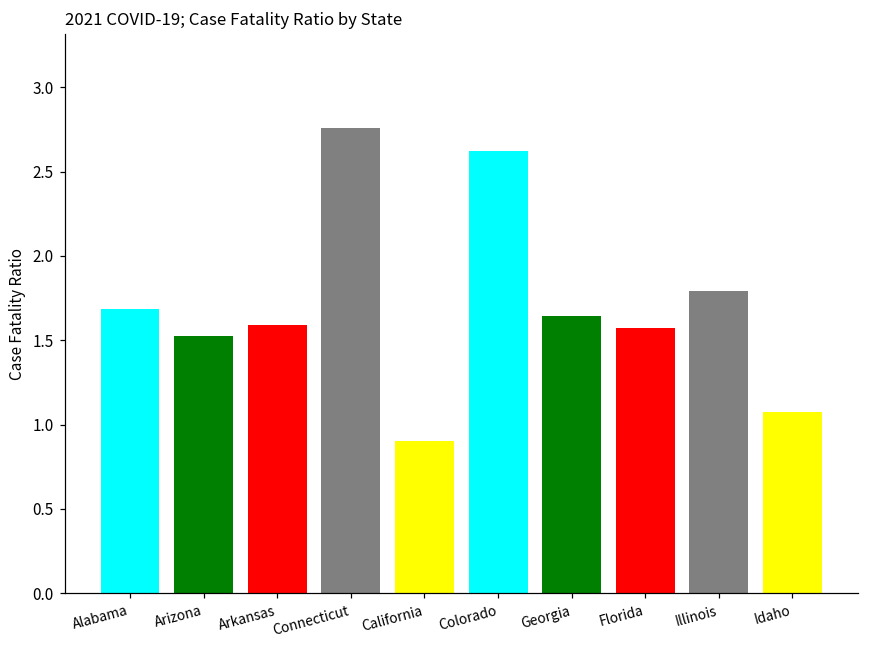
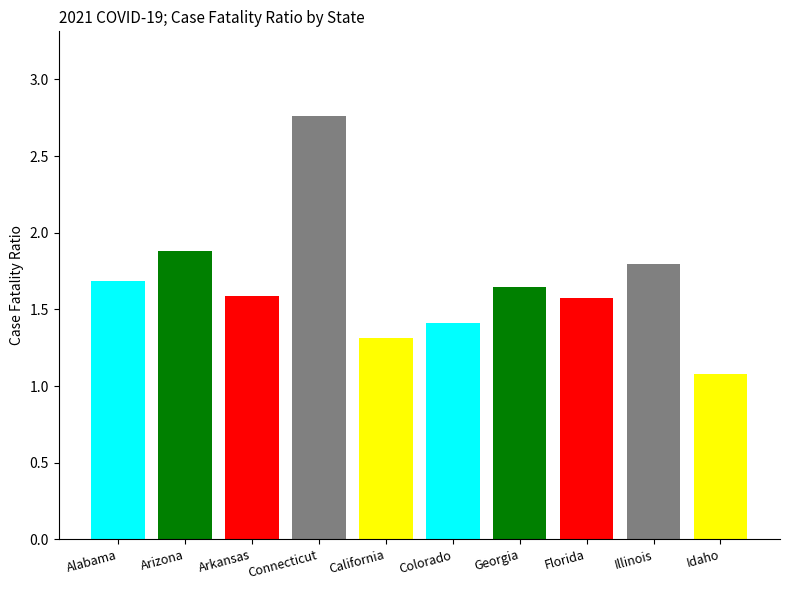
Arizona: 1.52 -> 1.88
California: 0.90 -> 1.31
Colorado: 2.62 -> 1.41
